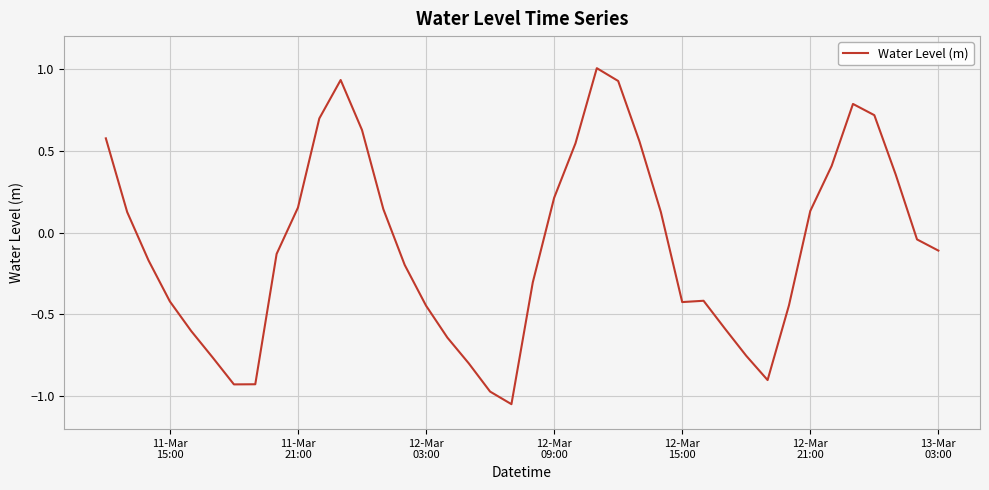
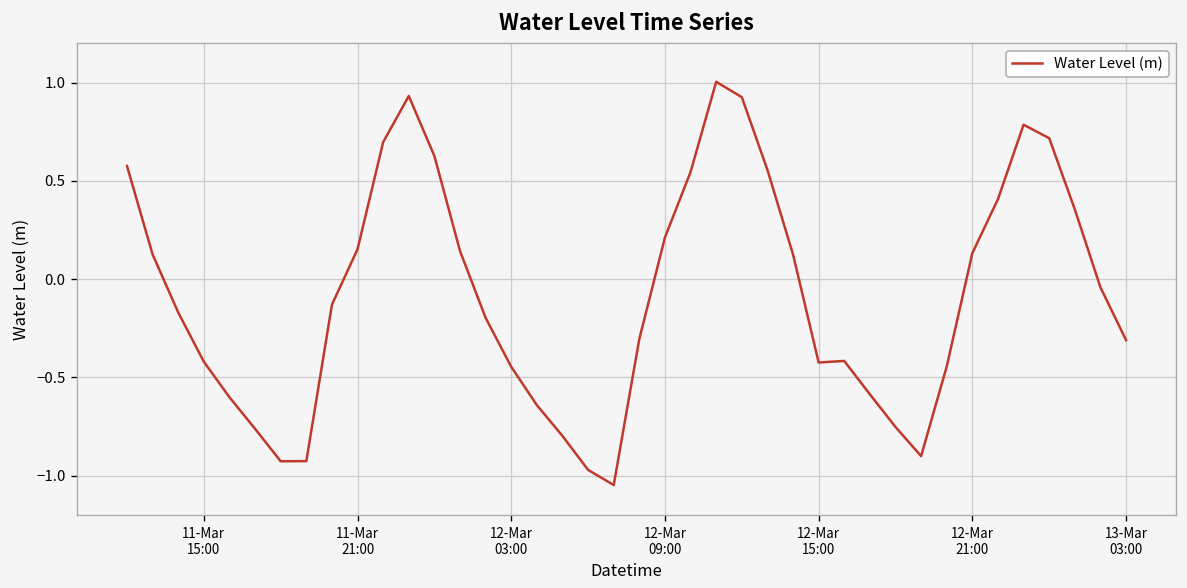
13-Mar 03:00: -0.11 -> -0.31
